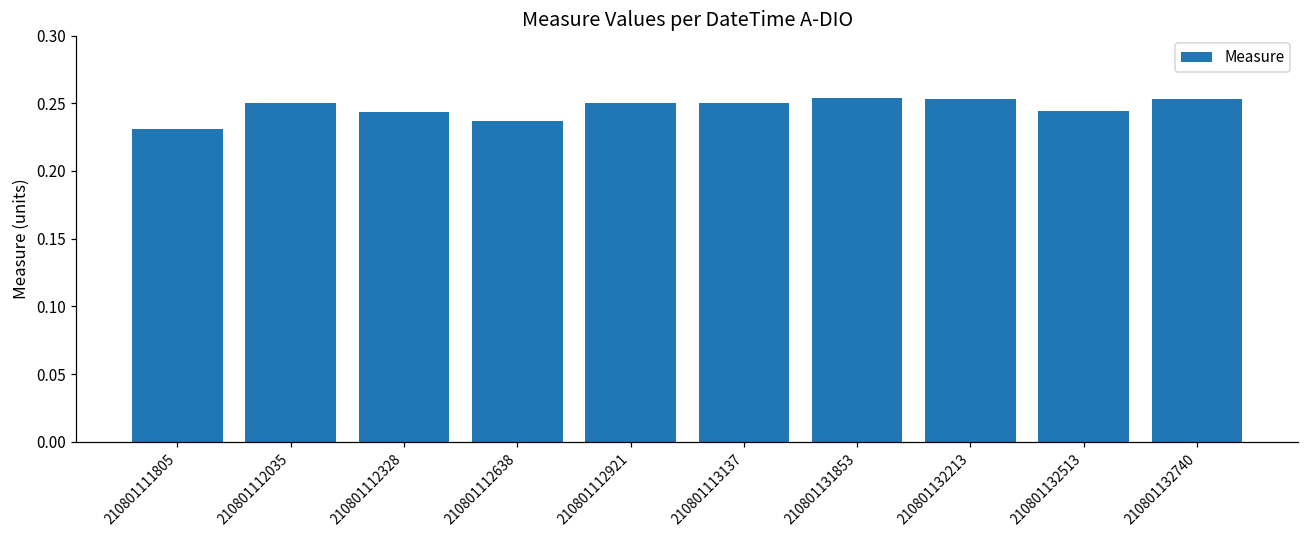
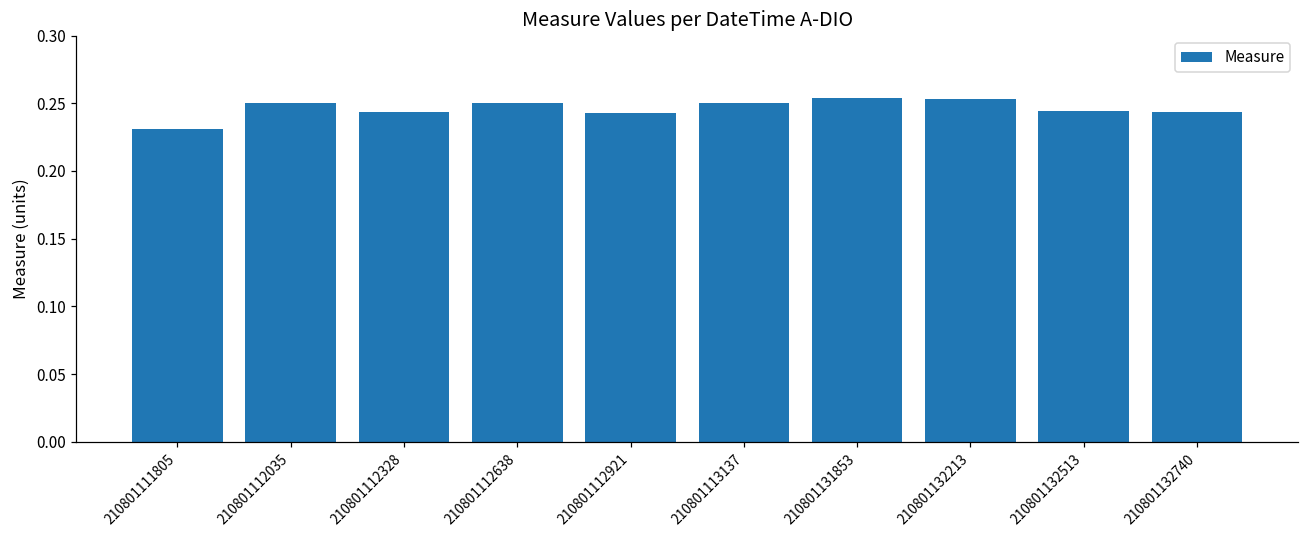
210801112638: 0.237 -> 0.250
210801112921: 0.250 -> 0.243
210801132740: 0.253 -> 0.243
